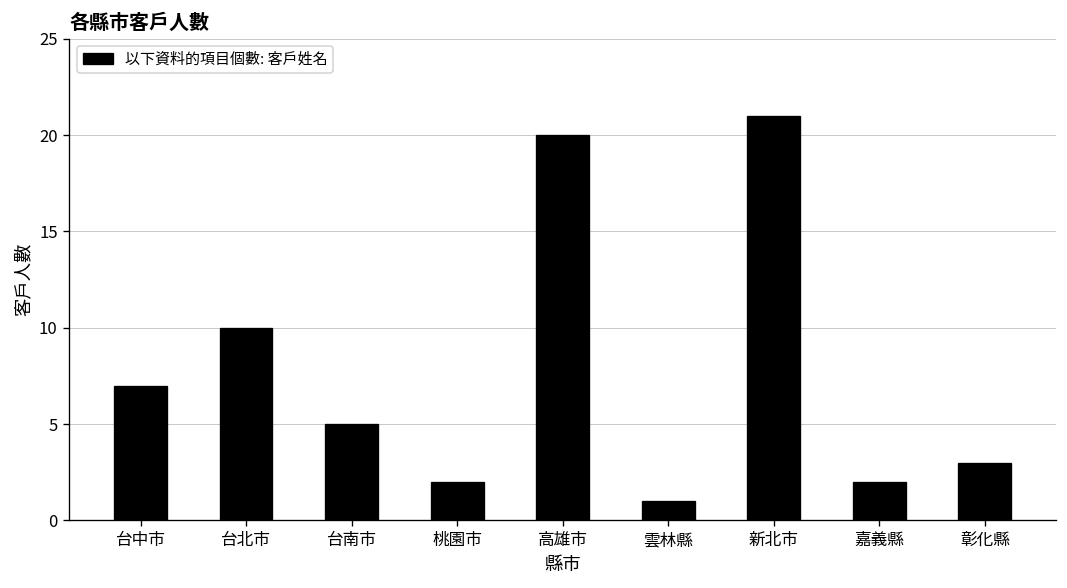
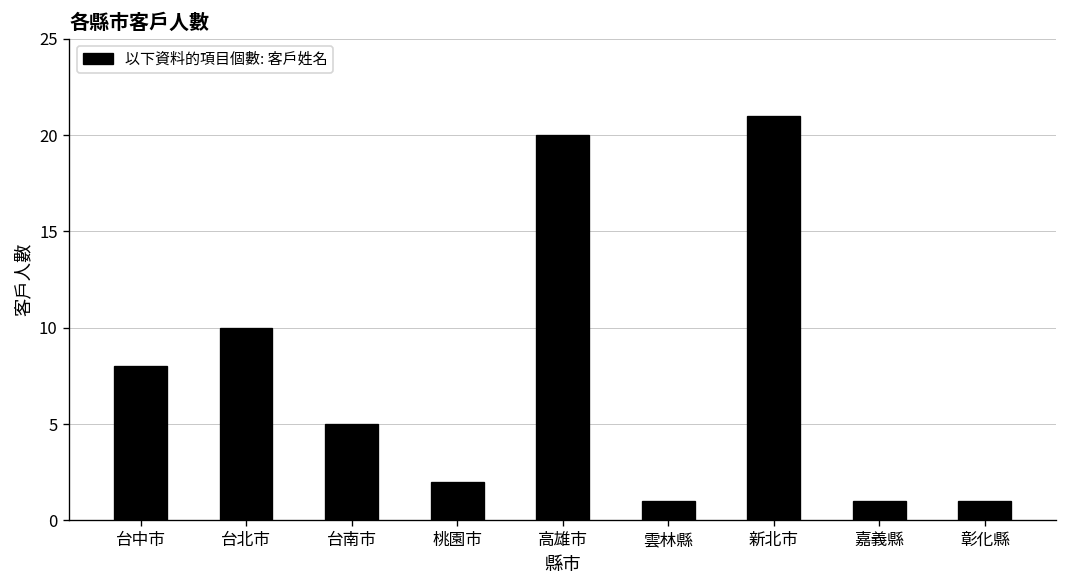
台中市: 7 -> 8
嘉義縣: 2 -> 1
彰化縣: 3 -> 1
